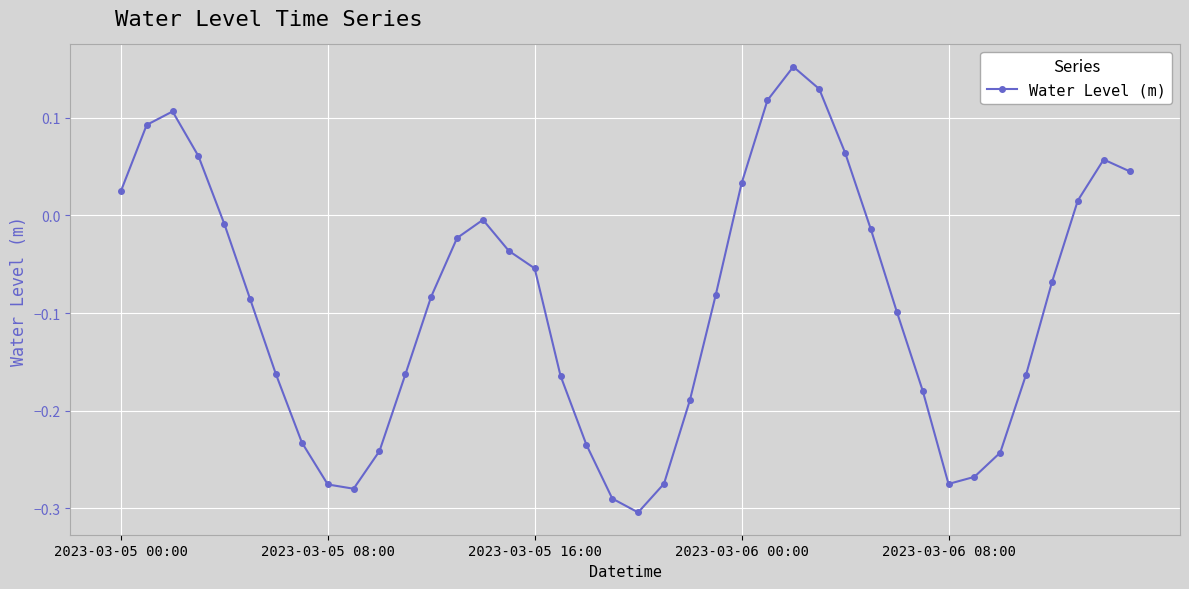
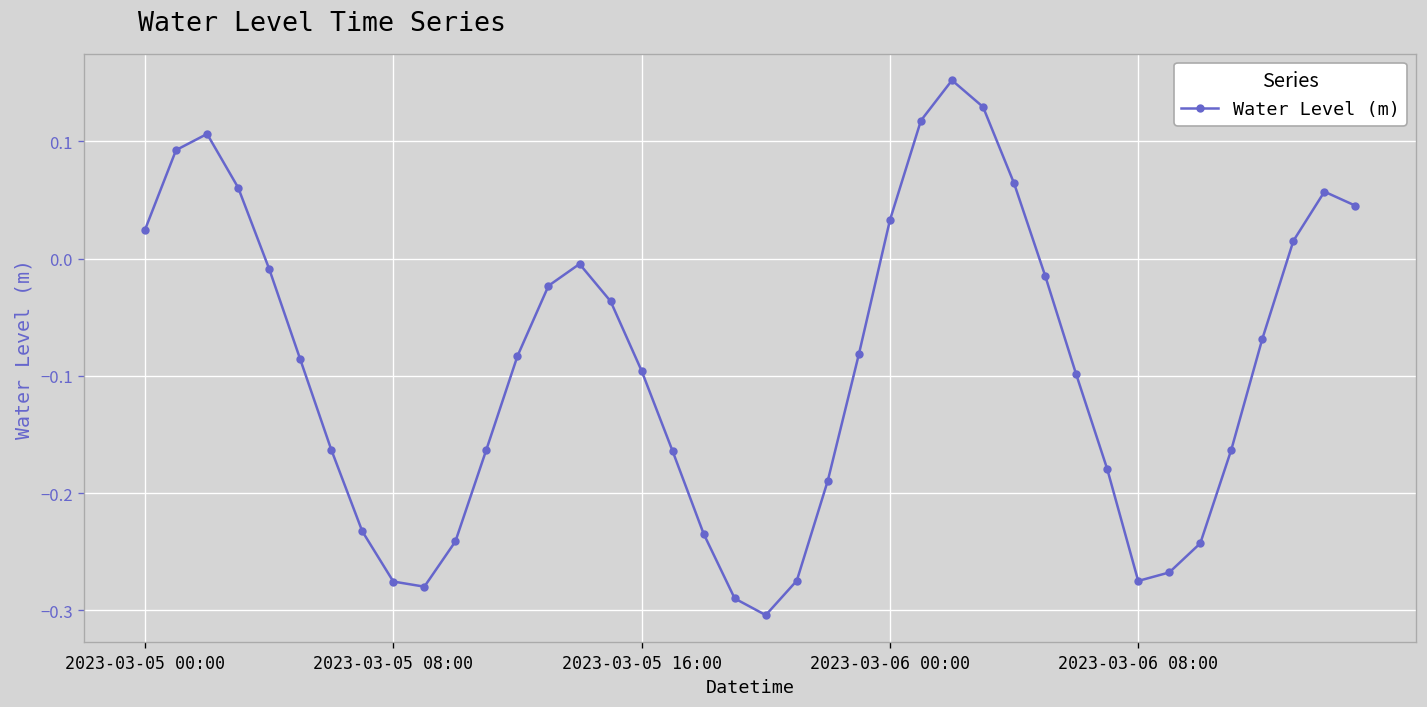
2023-03-05 16:00: -0.05 -> -0.10
